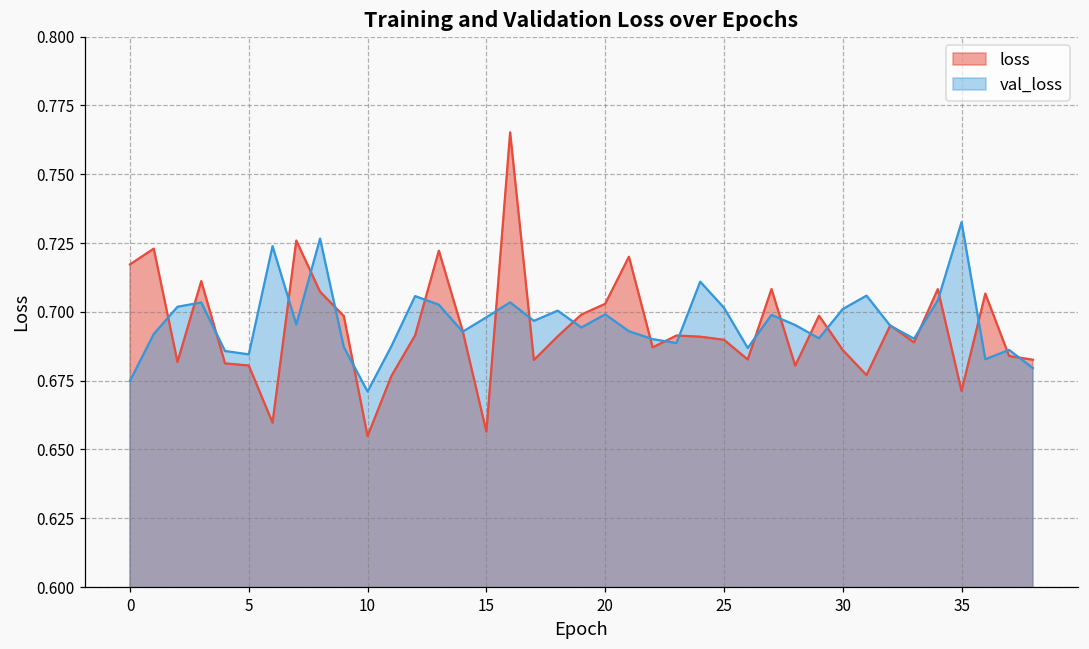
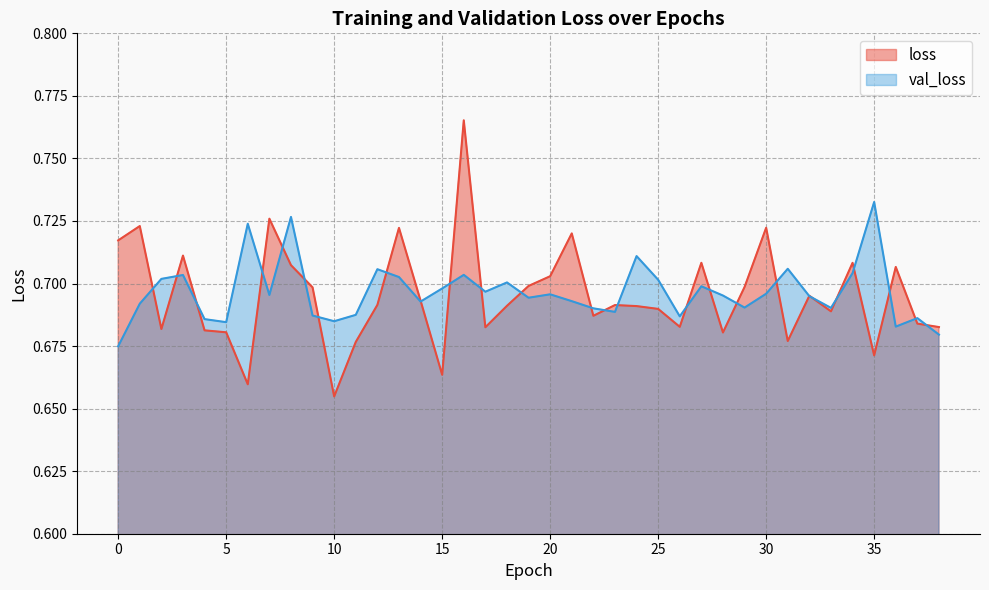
val_loss, 10: 0.671 -> 0.685
loss, 15: 0.656 -> 0.664
val_loss, 20: 0.699 -> 0.696
loss, 30: 0.686 -> 0.722
val_loss, 30: 0.701 -> 0.696
